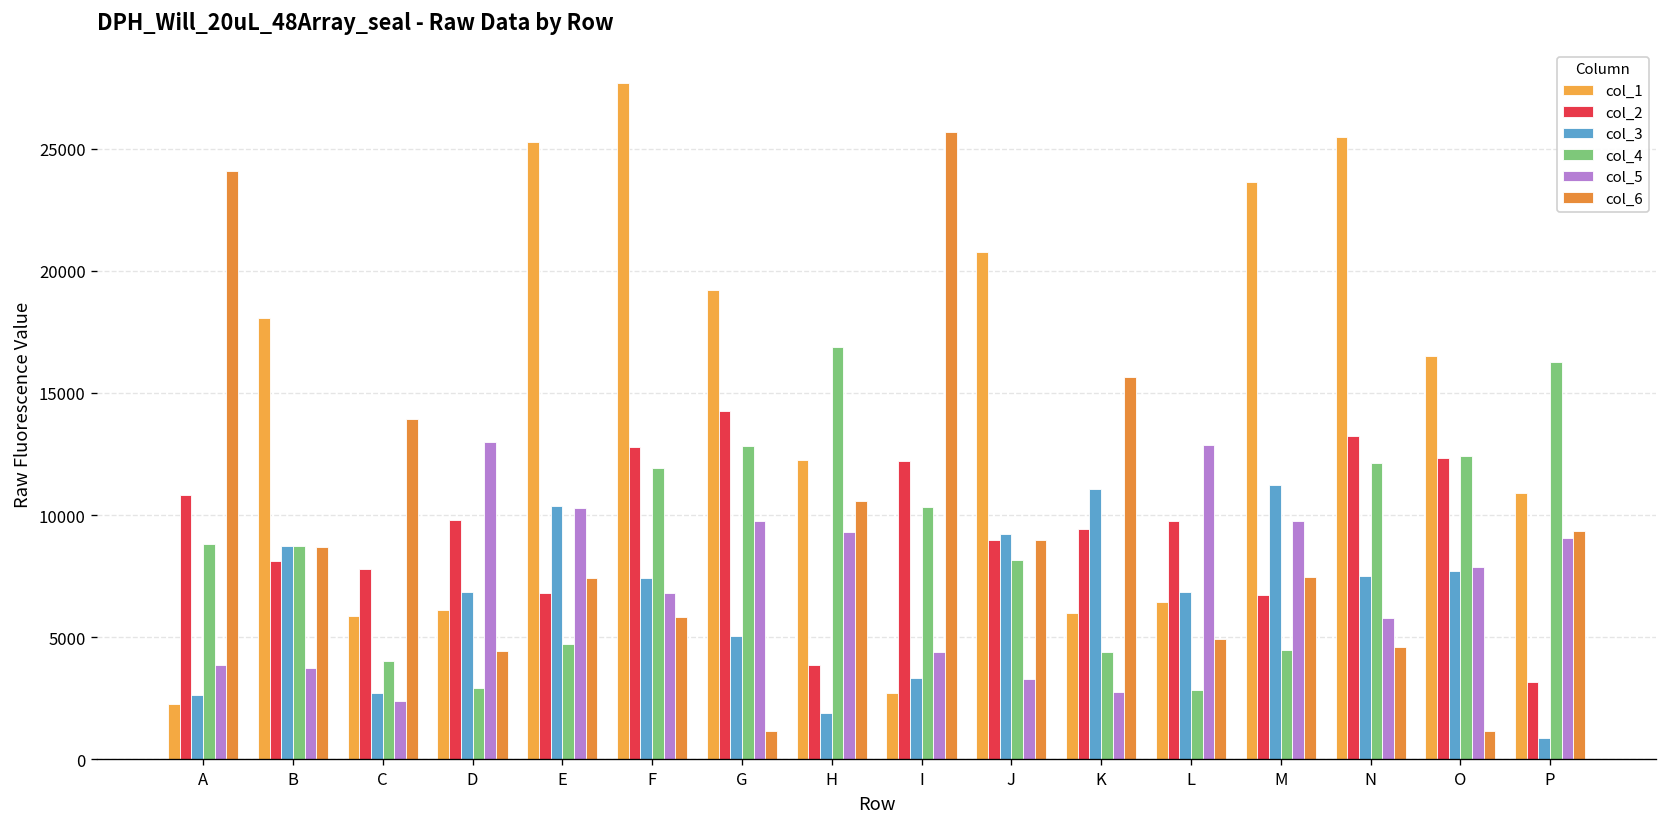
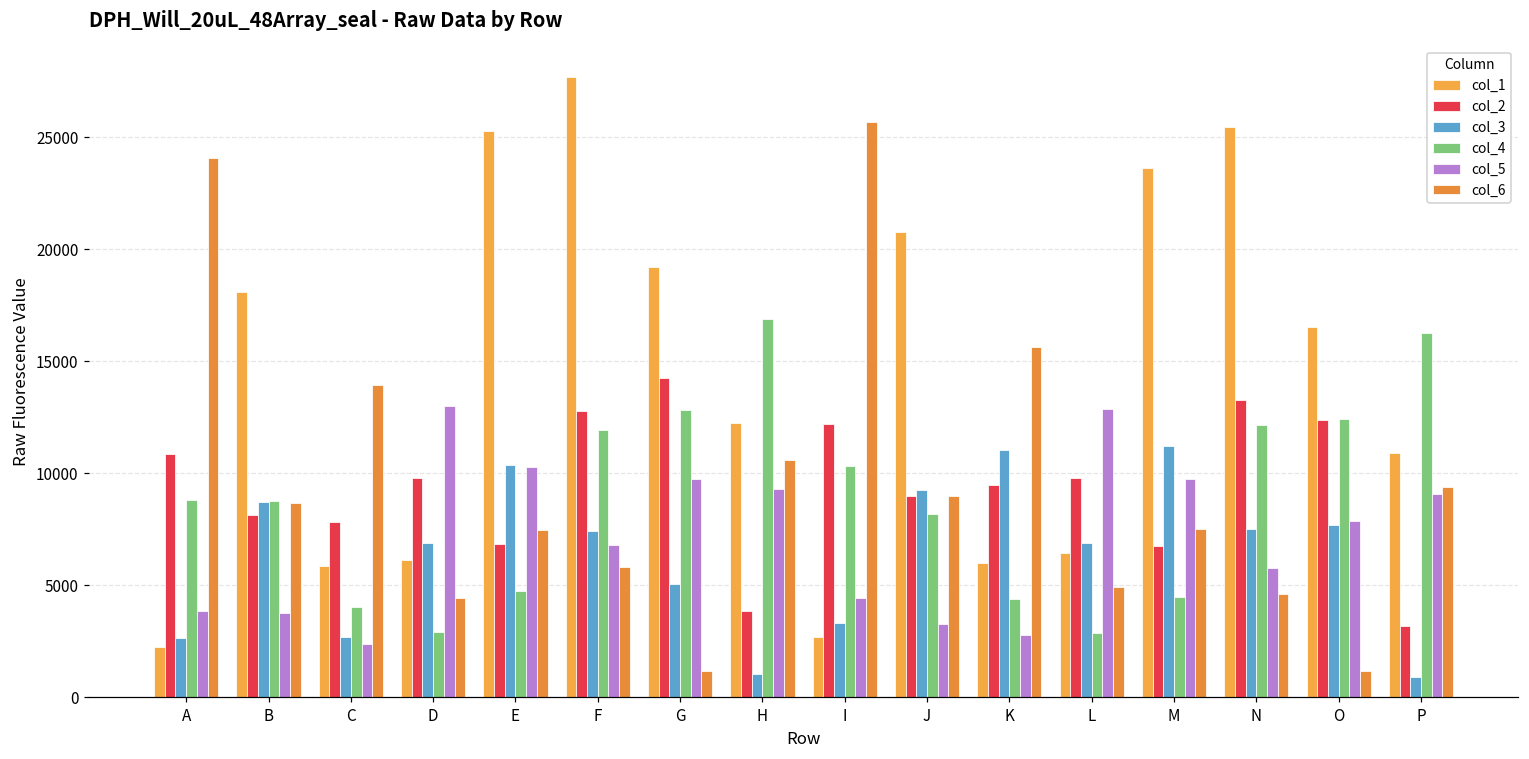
col_3, H: 1900 -> 1000
